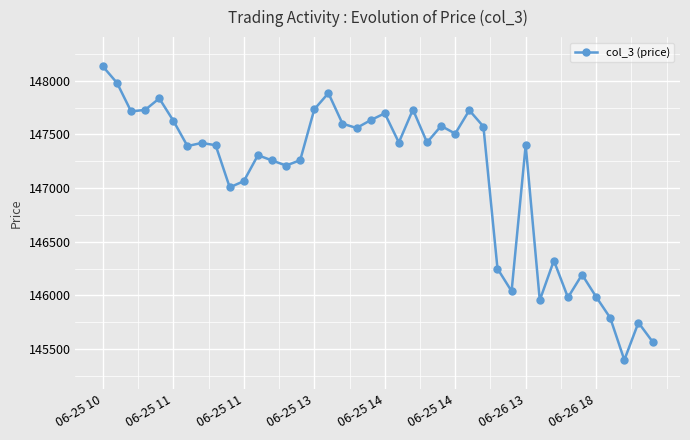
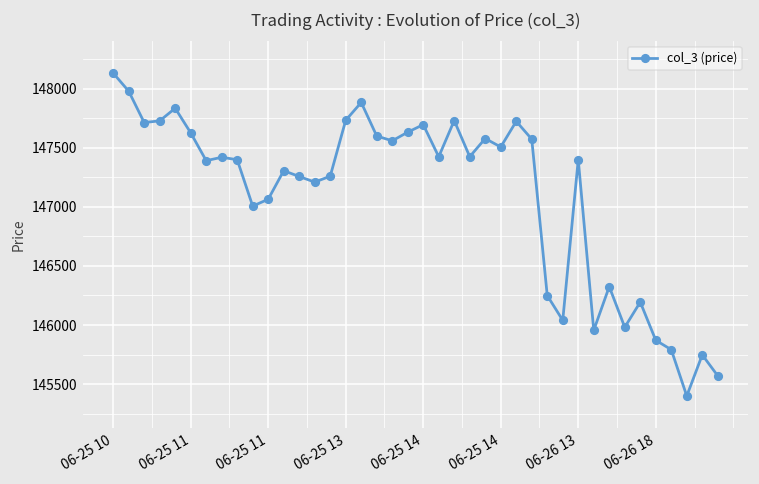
06-26 18: 145990 -> 145870
